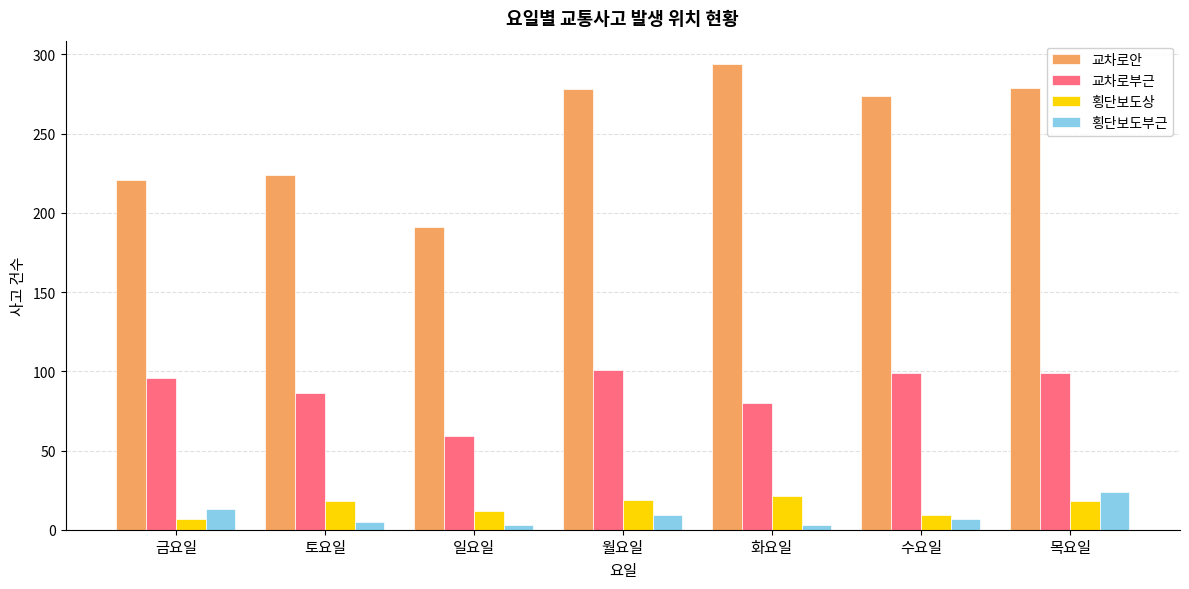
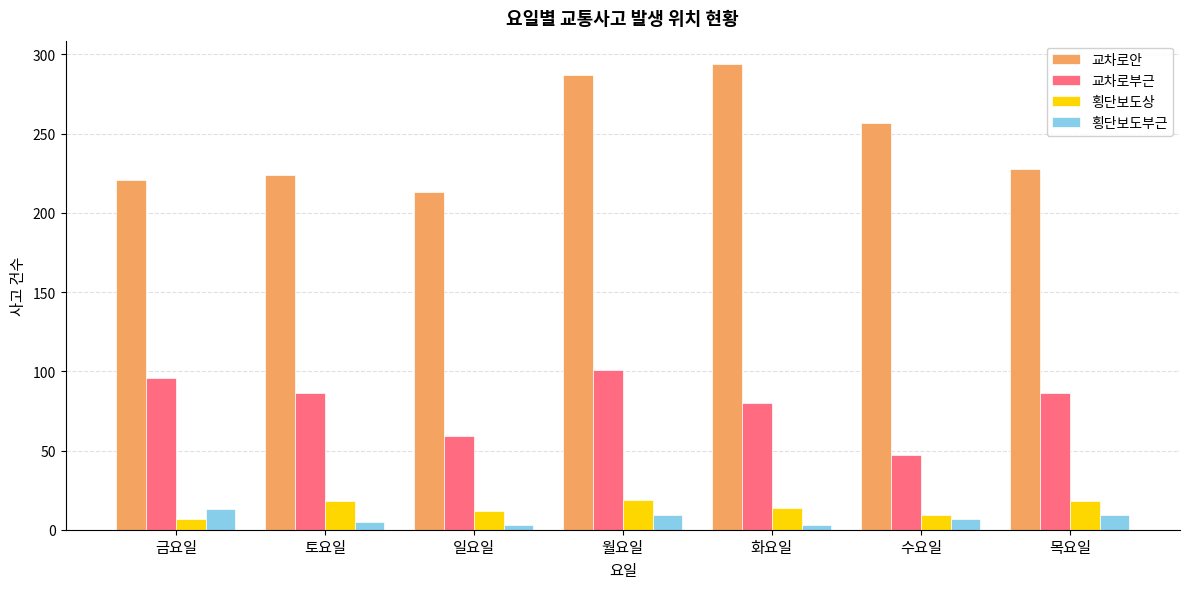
교차로안, 일요일: 191 -> 213
교차로안, 월요일: 278 -> 287
횡단보도상, 화요일: 21 -> 14
교차로안, 수요일: 274 -> 257
교차로부근, 수요일: 99 -> 47
교차로안, 목요일: 279 -> 228
교차로부근, 목요일: 99 -> 86
횡단보도부근, 목요일: 24 -> 9
